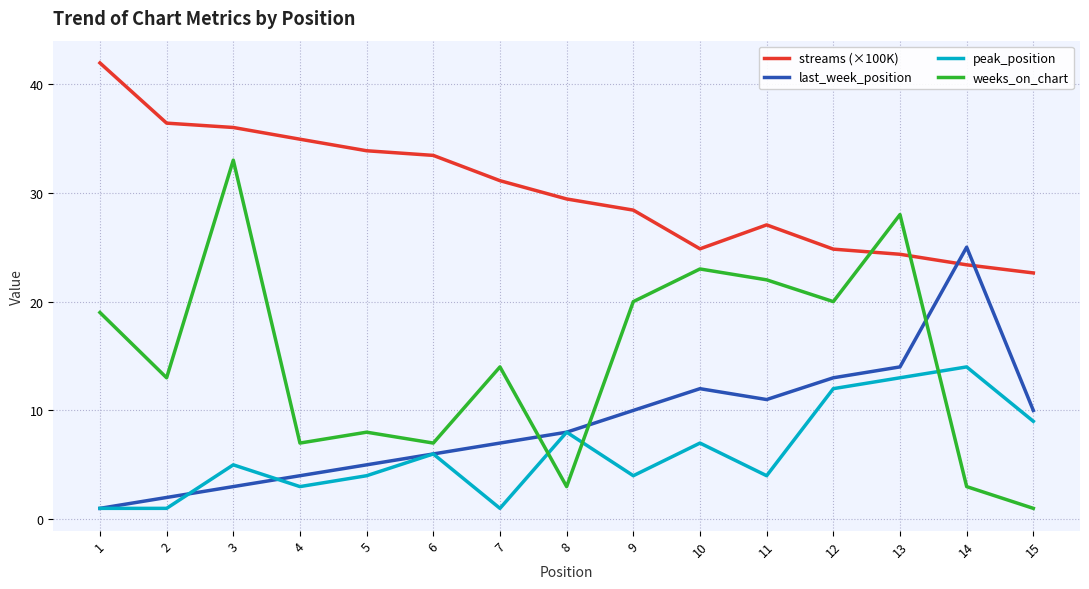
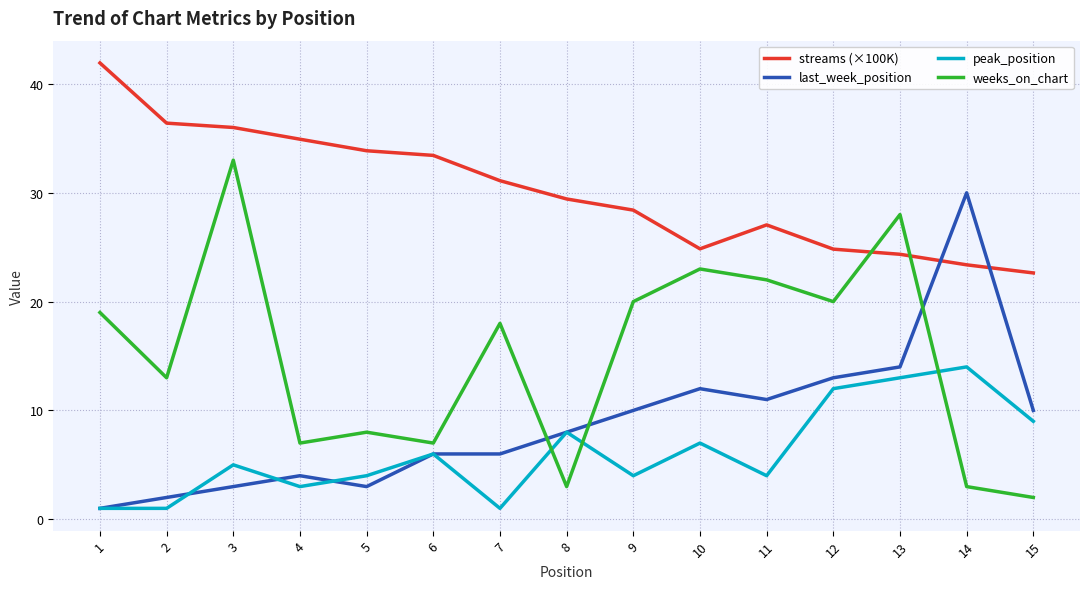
last_week_position, 5: 5 -> 3
last_week_position, 7: 7 -> 6
weeks_on_chart, 7: 14 -> 18
last_week_position, 14: 25 -> 30
weeks_on_chart, 15: 1 -> 2
